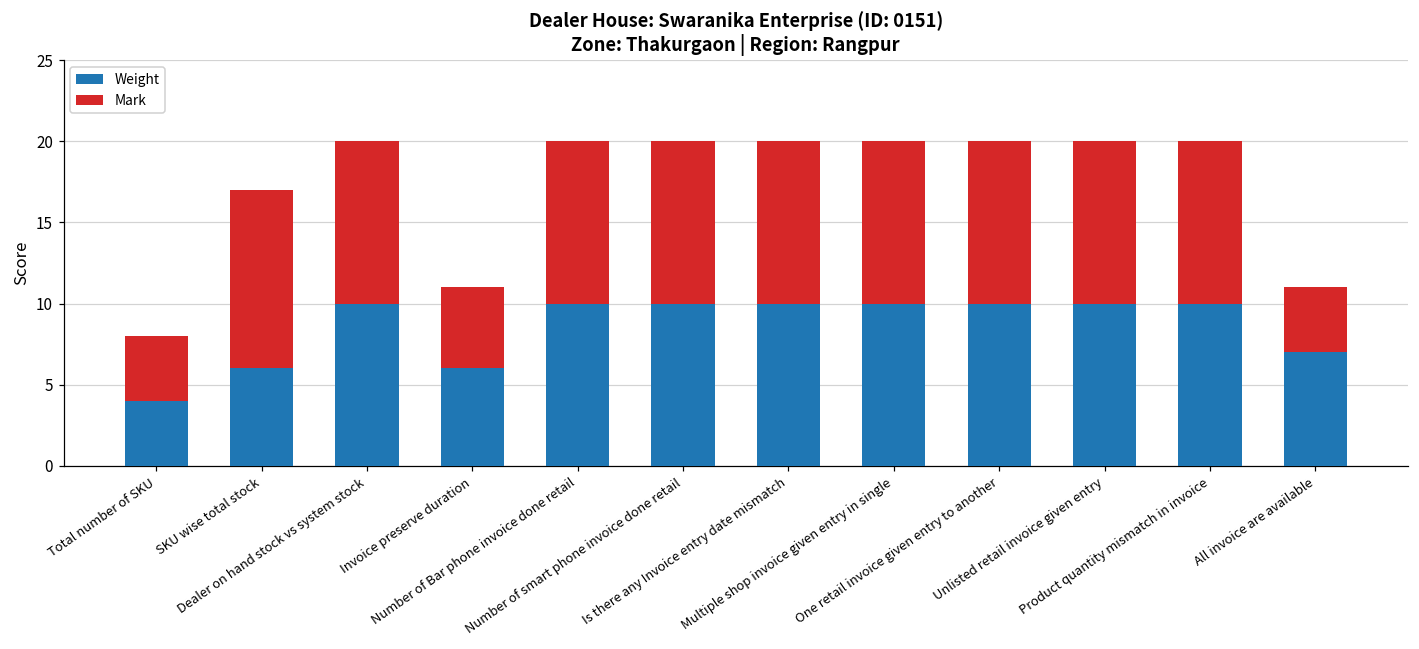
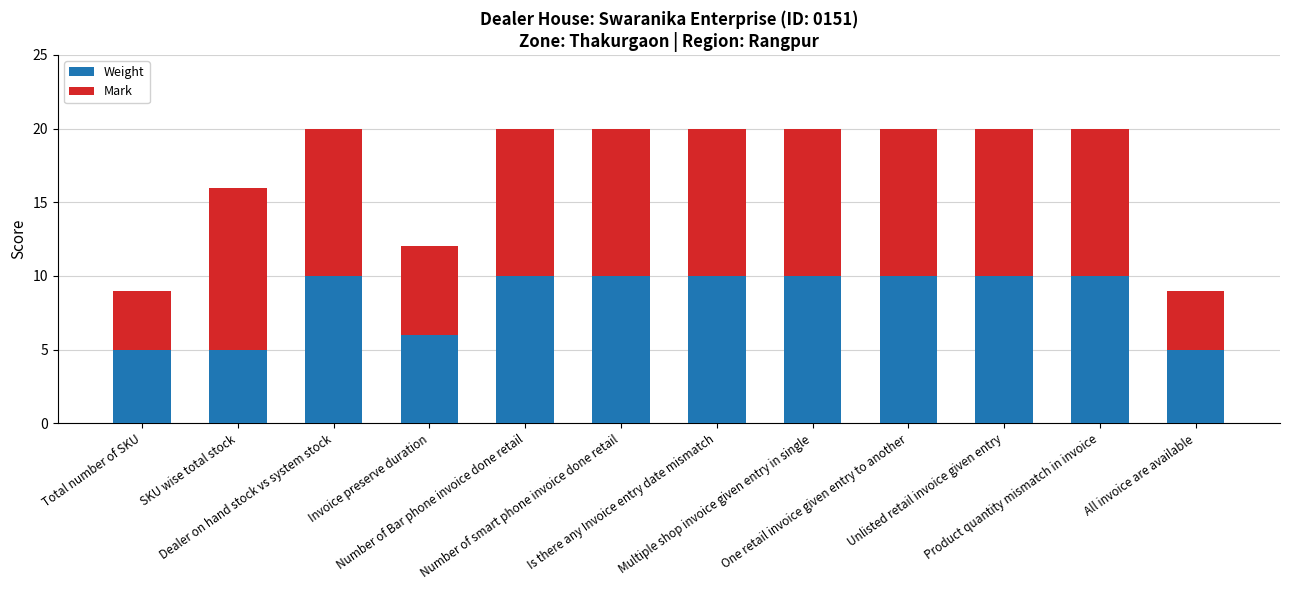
Weight, Total number of SKU: 4 -> 5
Weight, SKU wise total stock: 6 -> 5
Mark, Invoice preserve duration: 5 -> 6
Weight, All invoice are available: 7 -> 5
